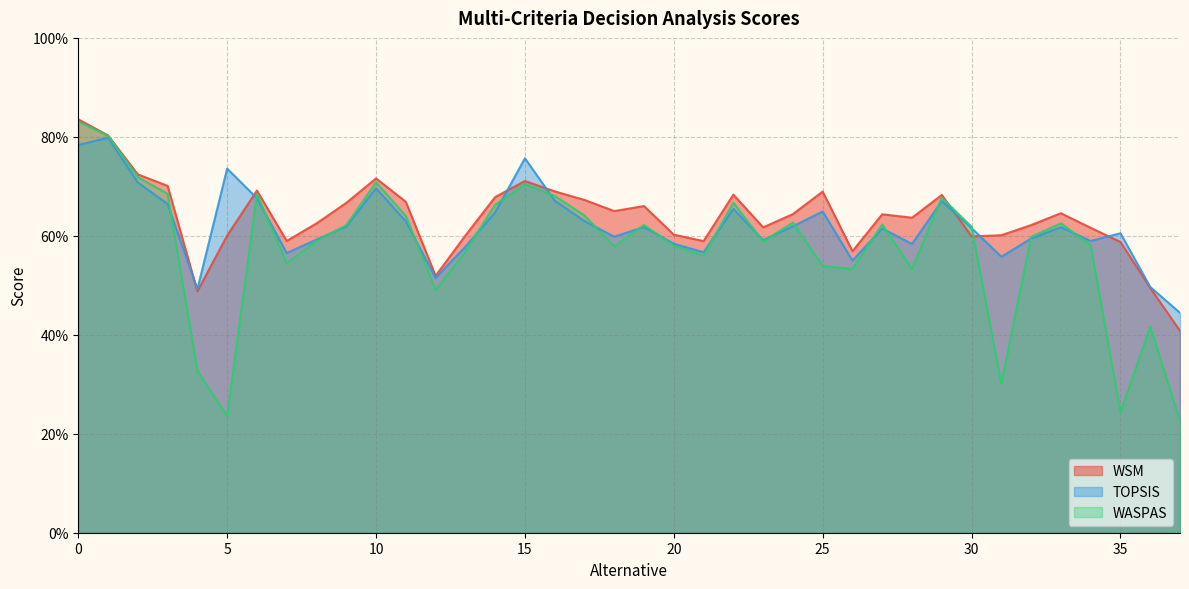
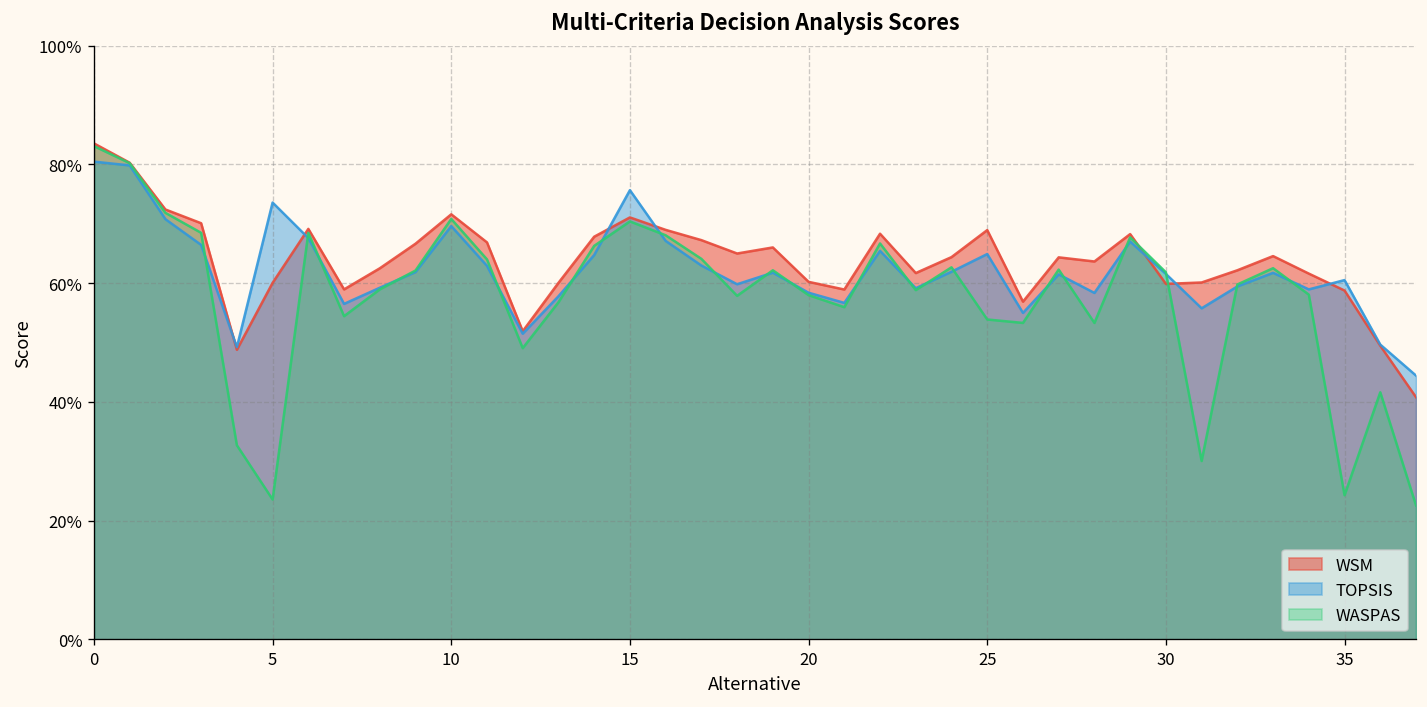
TOPSIS, 0: 78% -> 80%
